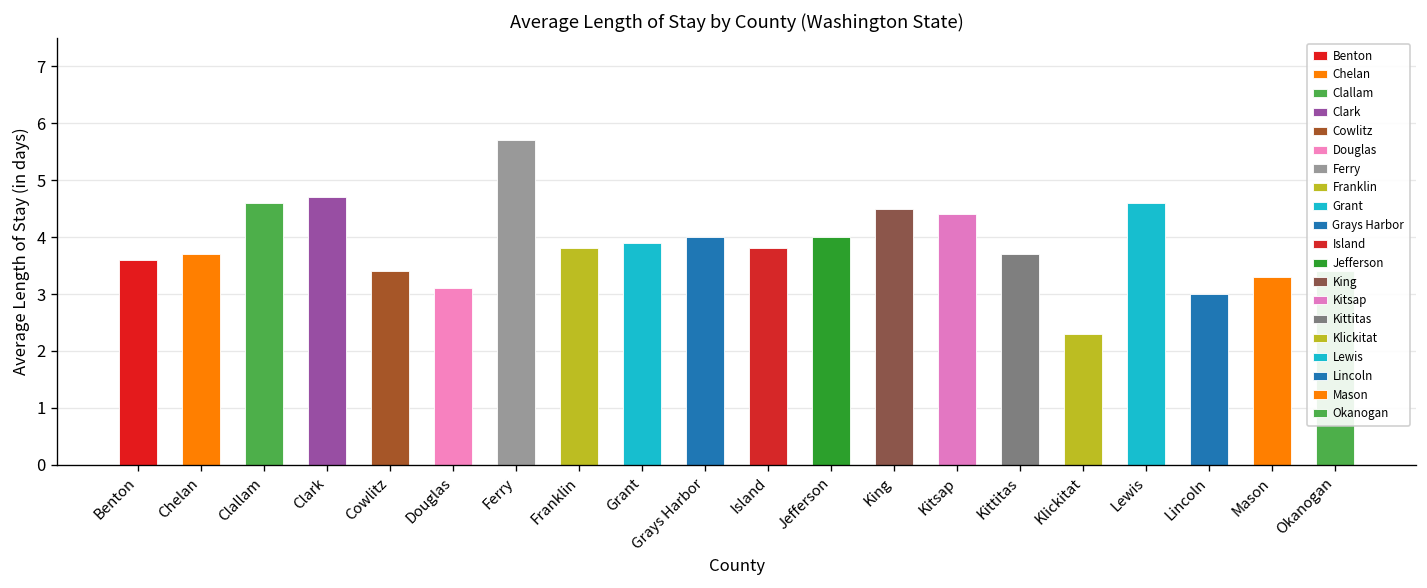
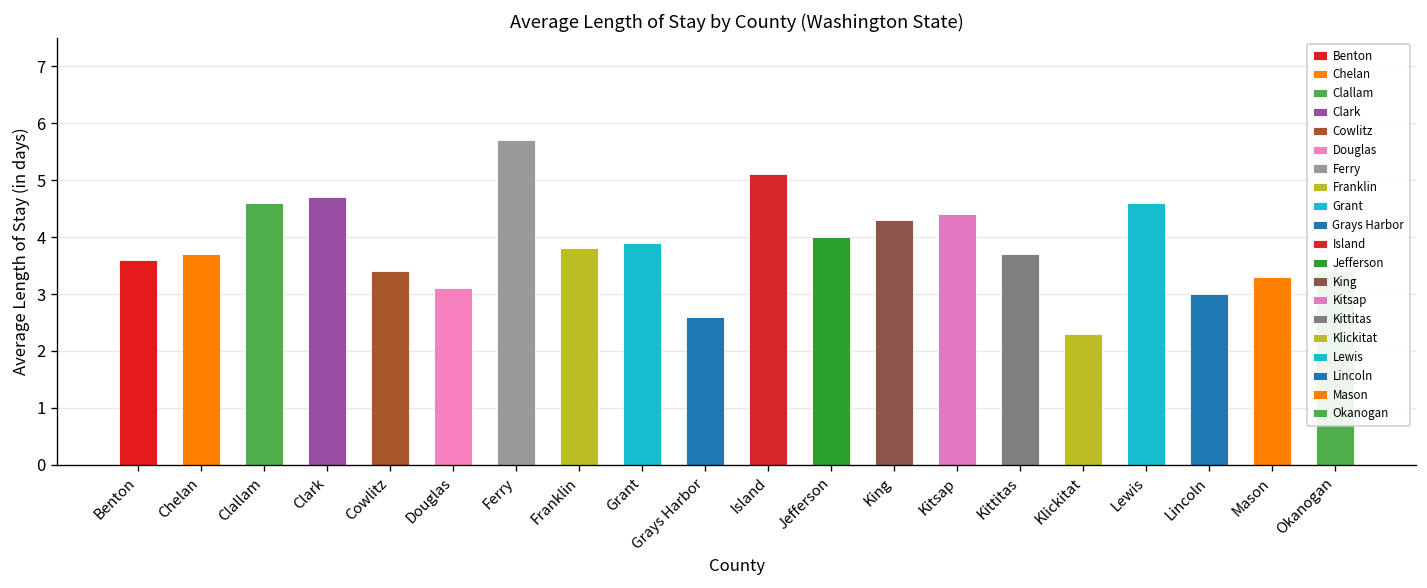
Grays Harbor: 4.0 -> 2.6
Island: 3.8 -> 5.1
King: 4.5 -> 4.3
